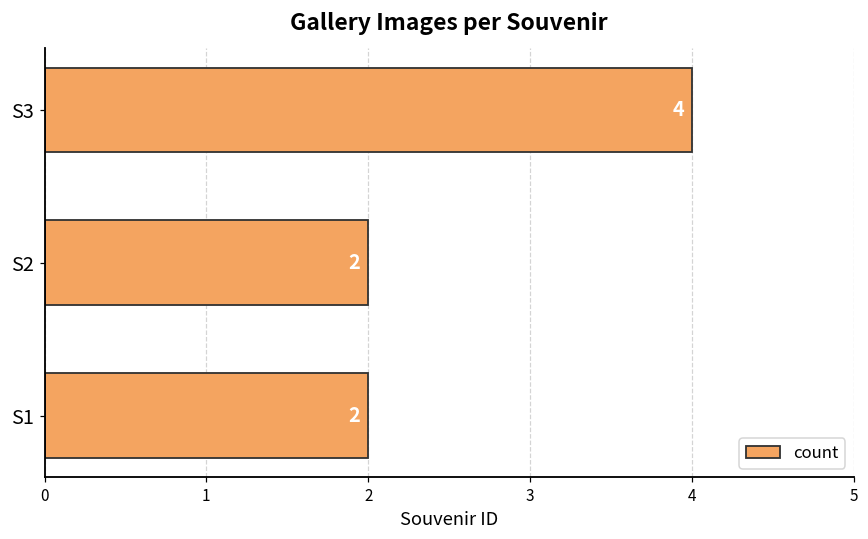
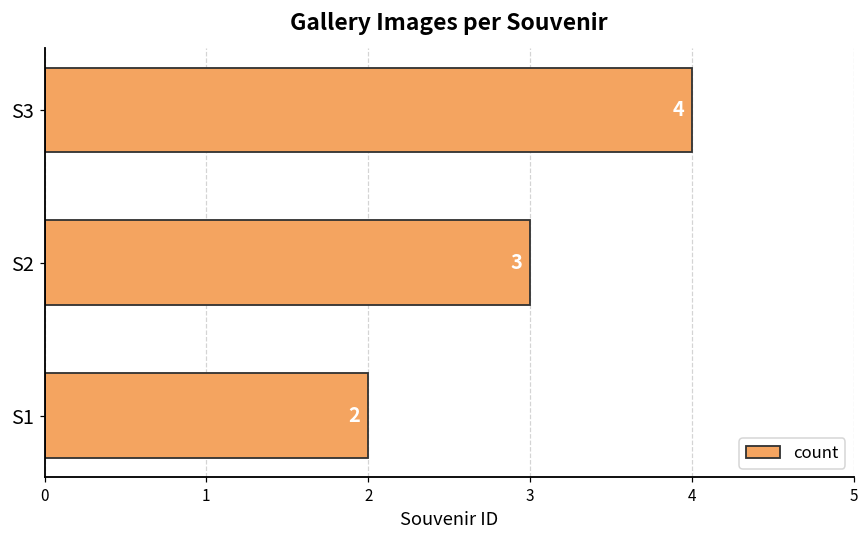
S2: 2 -> 3
